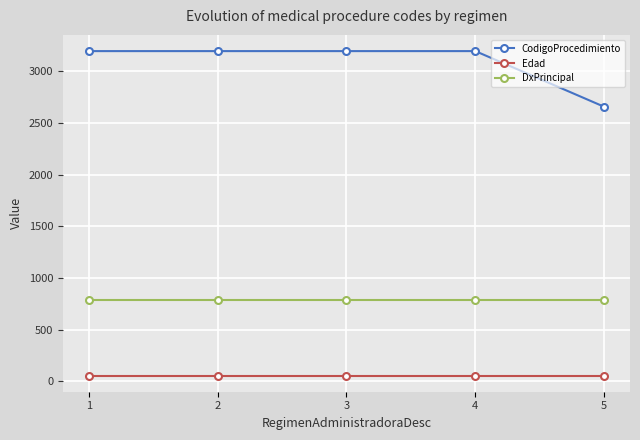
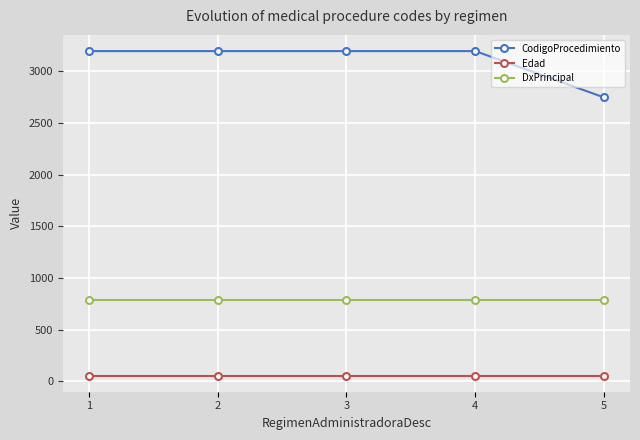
CodigoProcedimiento, 5: 2660 -> 2750
